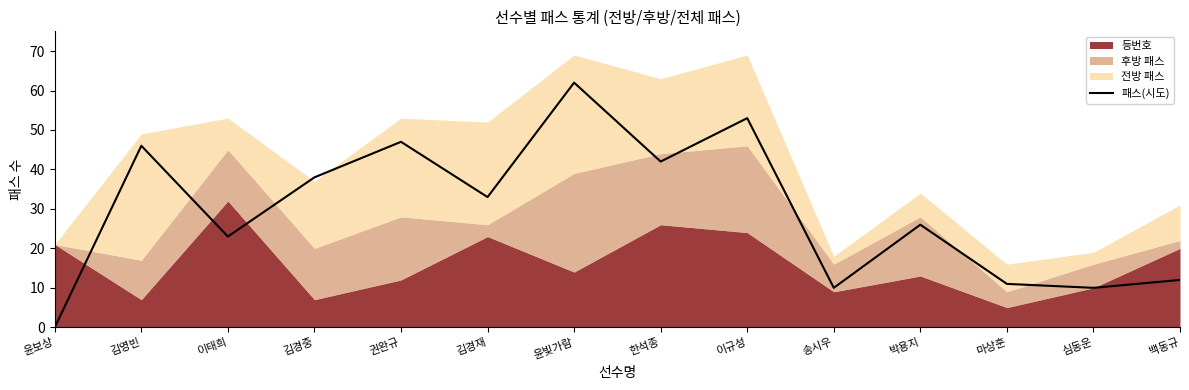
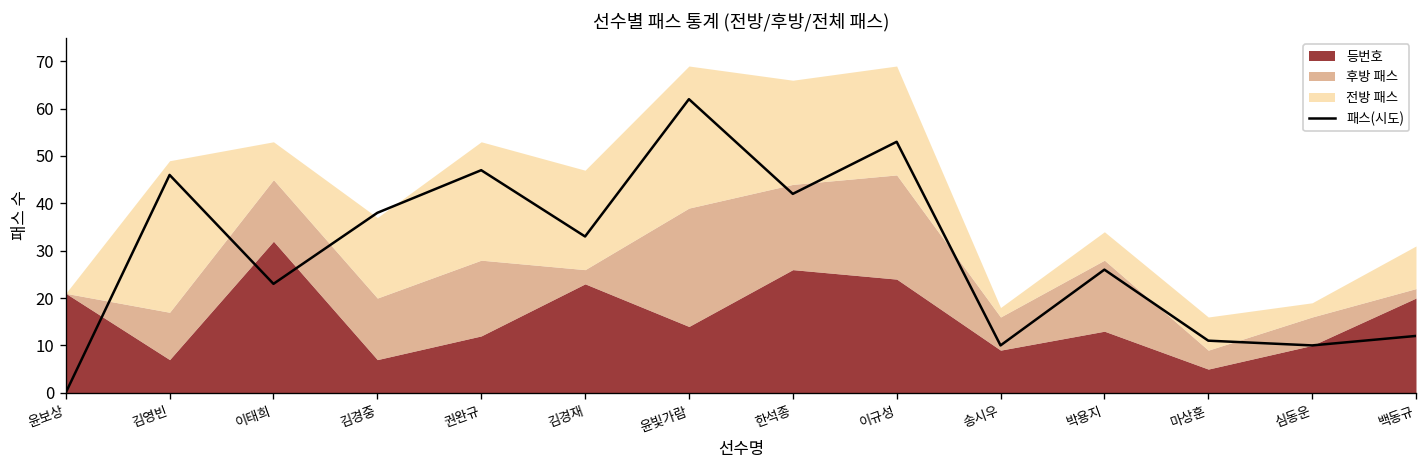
전방 패스, 김경재: 26 -> 21
전방 패스, 한석종: 19 -> 22
